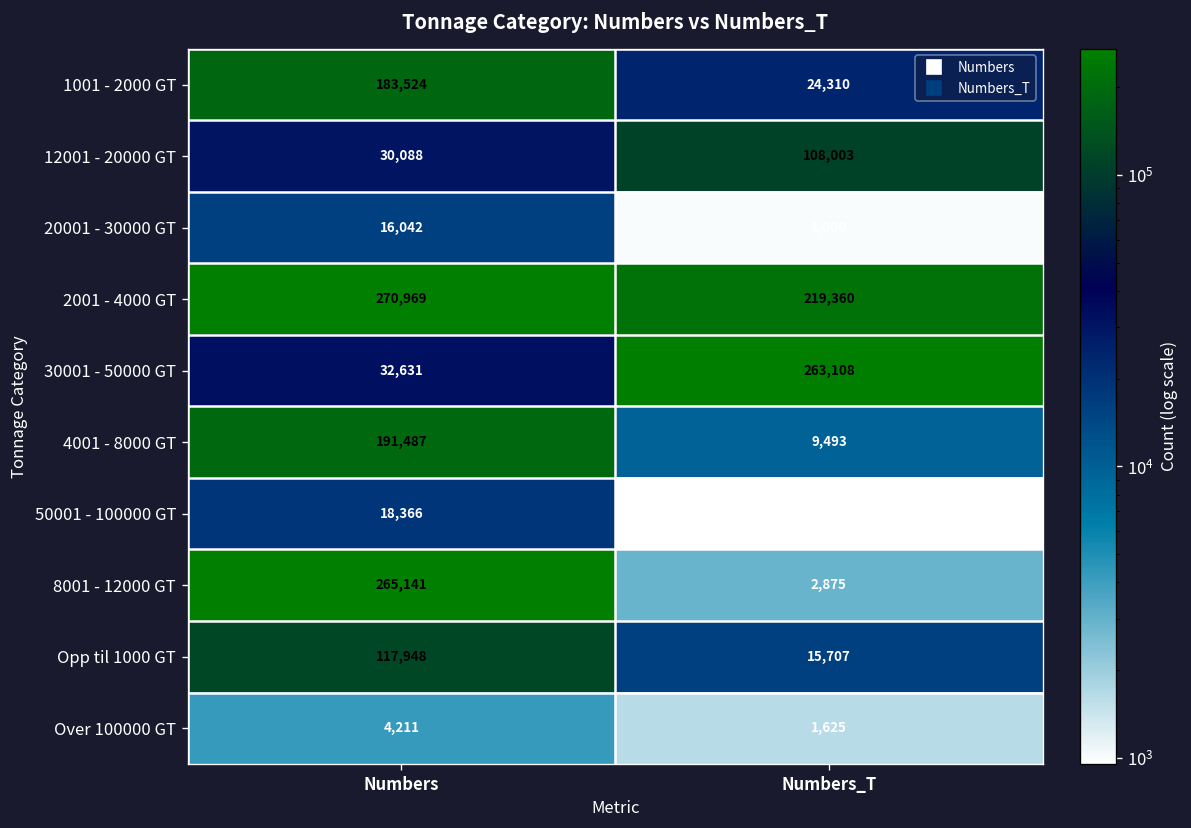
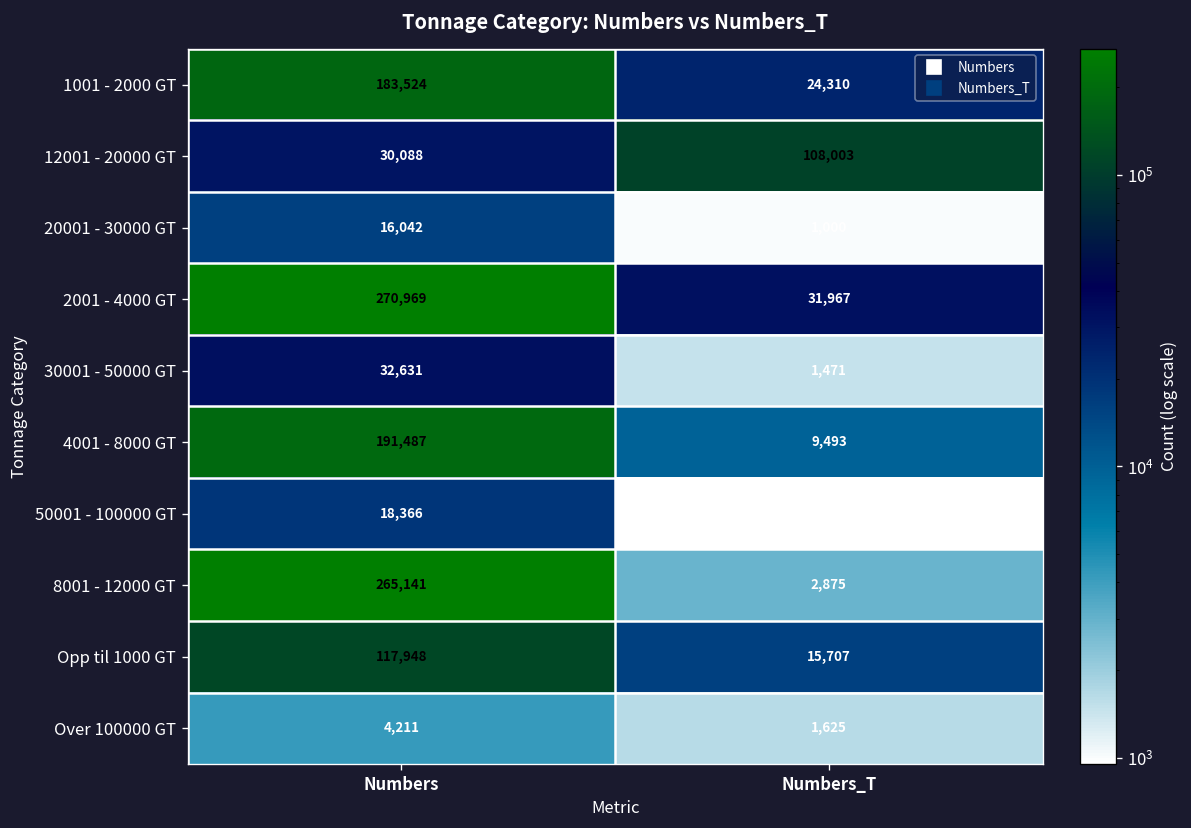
2001 - 4000 GT, Numbers_T: 219,360 -> 31,967
30001 - 50000 GT, Numbers_T: 263,108 -> 1,471
